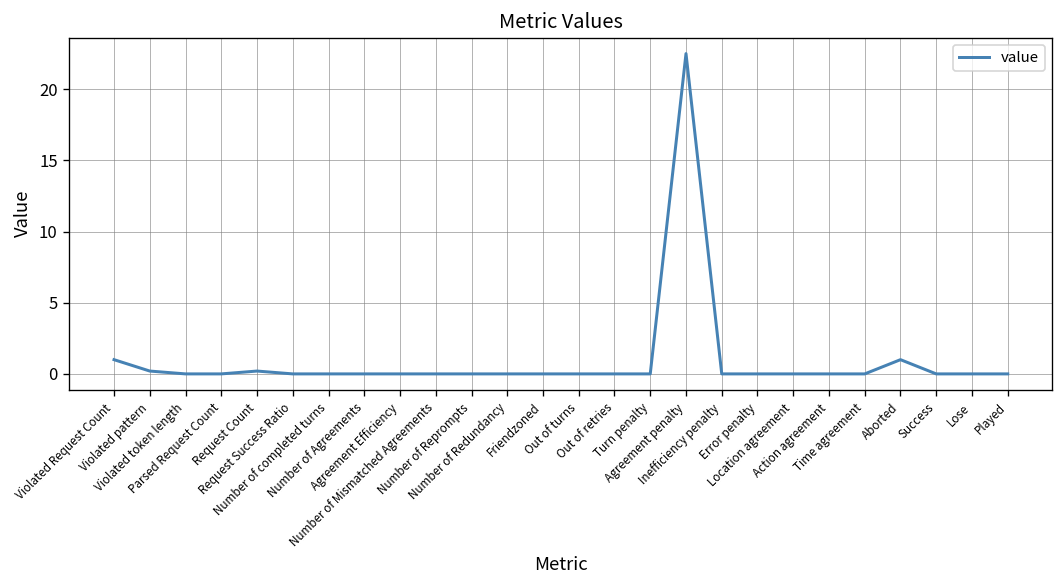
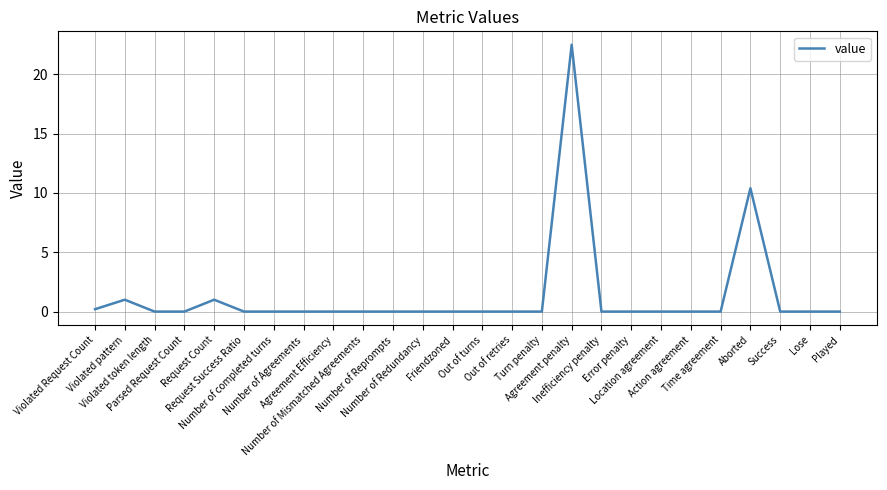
Violated Request Count: 1.0 -> 0.2
Violated pattern: 0.2 -> 1.0
Request Count: 0.2 -> 1.0
Aborted: 1.0 -> 10.4
